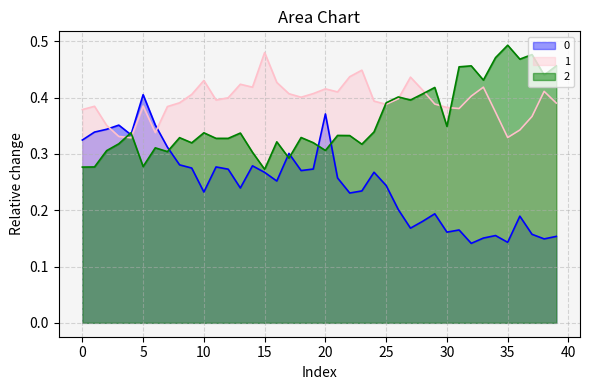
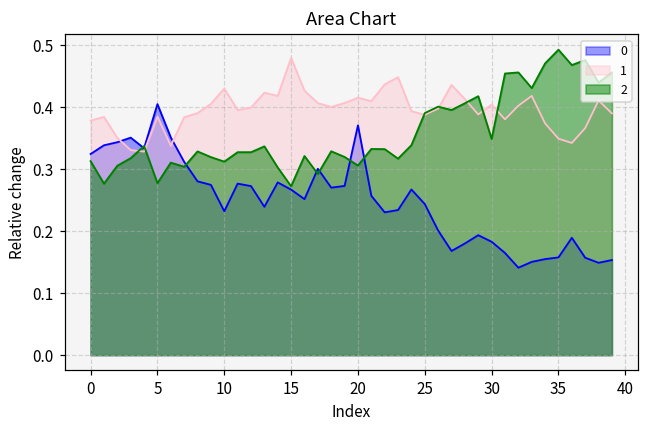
2, 0: 0.28 -> 0.31
2, 10: 0.34 -> 0.31
0, 30: 0.16 -> 0.18
1, 30: 0.38 -> 0.40
0, 35: 0.14 -> 0.16
1, 35: 0.33 -> 0.35
